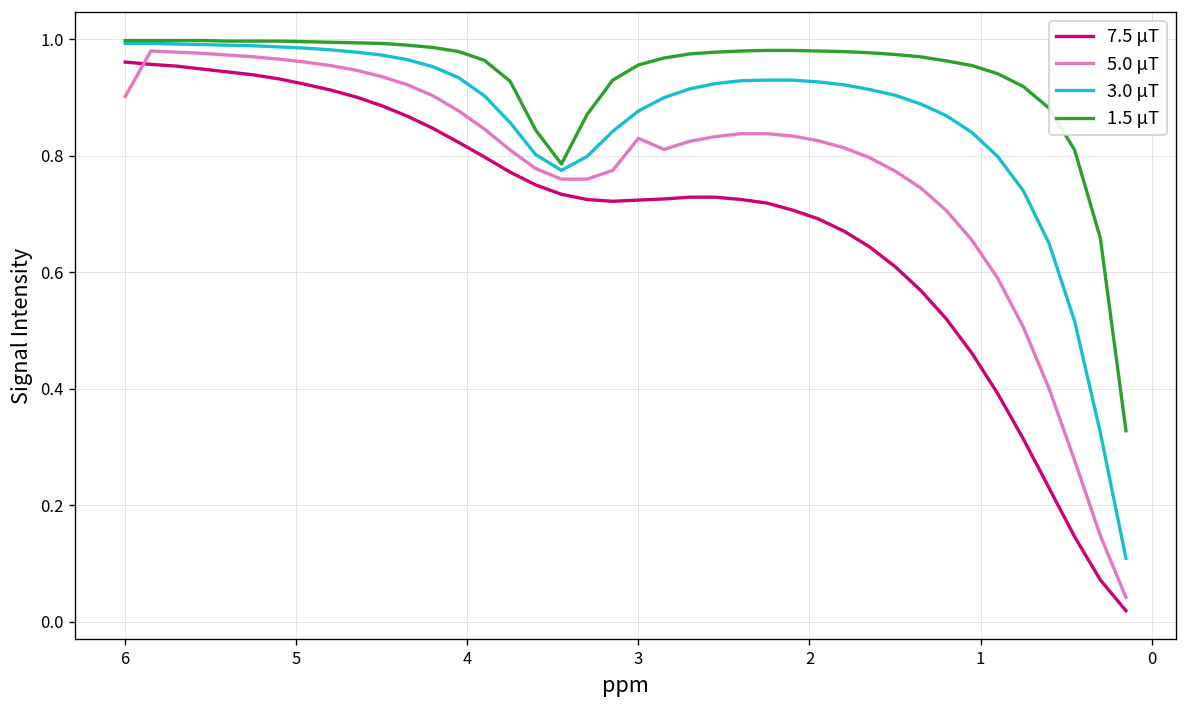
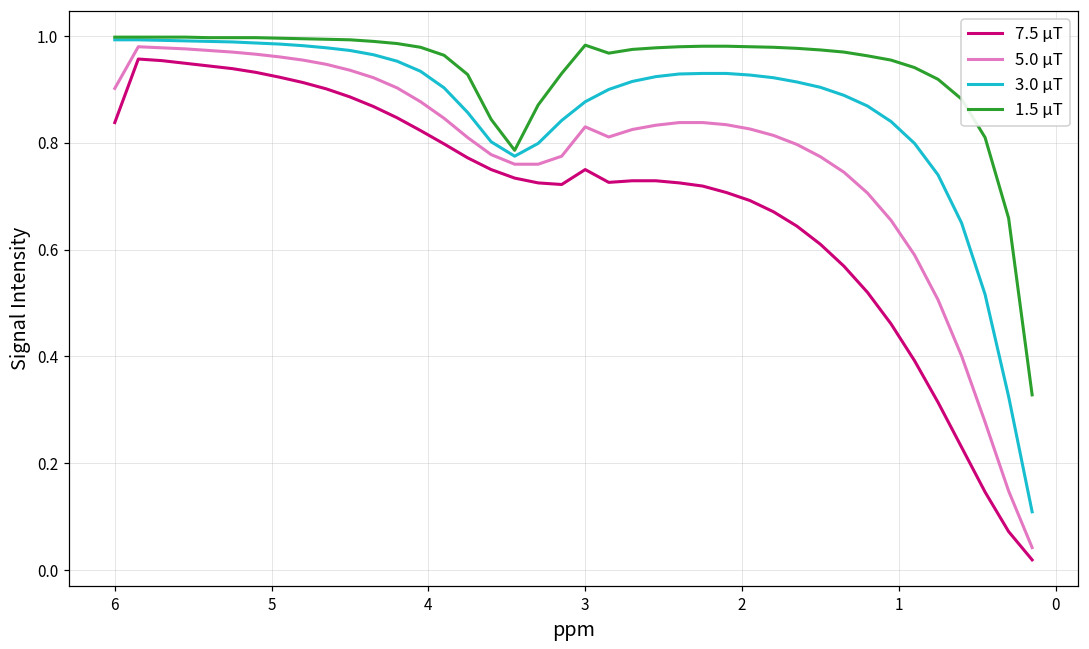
7.5 μT, 6: 0.96 -> 0.84
7.5 μT, 3: 0.72 -> 0.75
1.5 μT, 3: 0.96 -> 0.98
